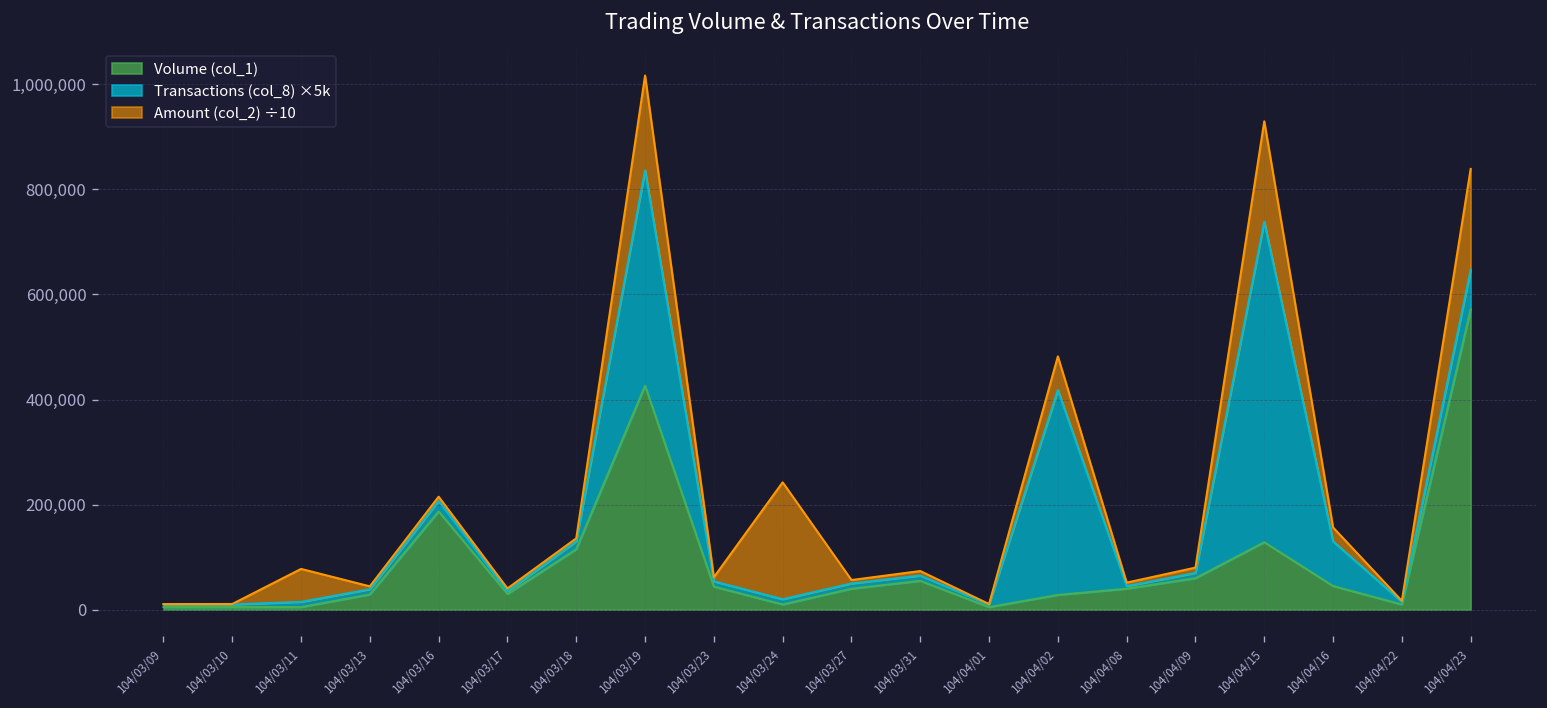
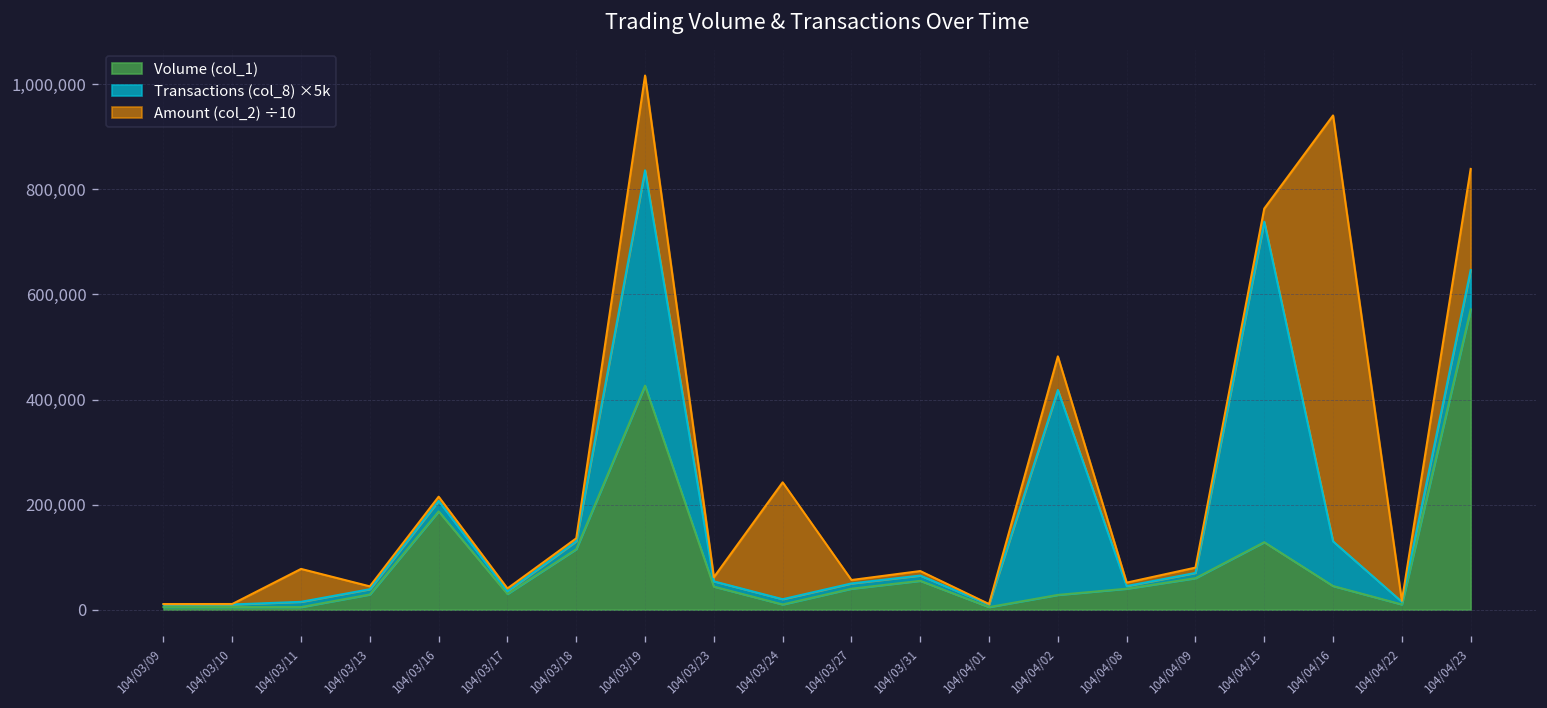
Amount (col_2) ÷10, 104/04/15: 190,000 -> 20,000
Amount (col_2) ÷10, 104/04/16: 30,000 -> 810,000
